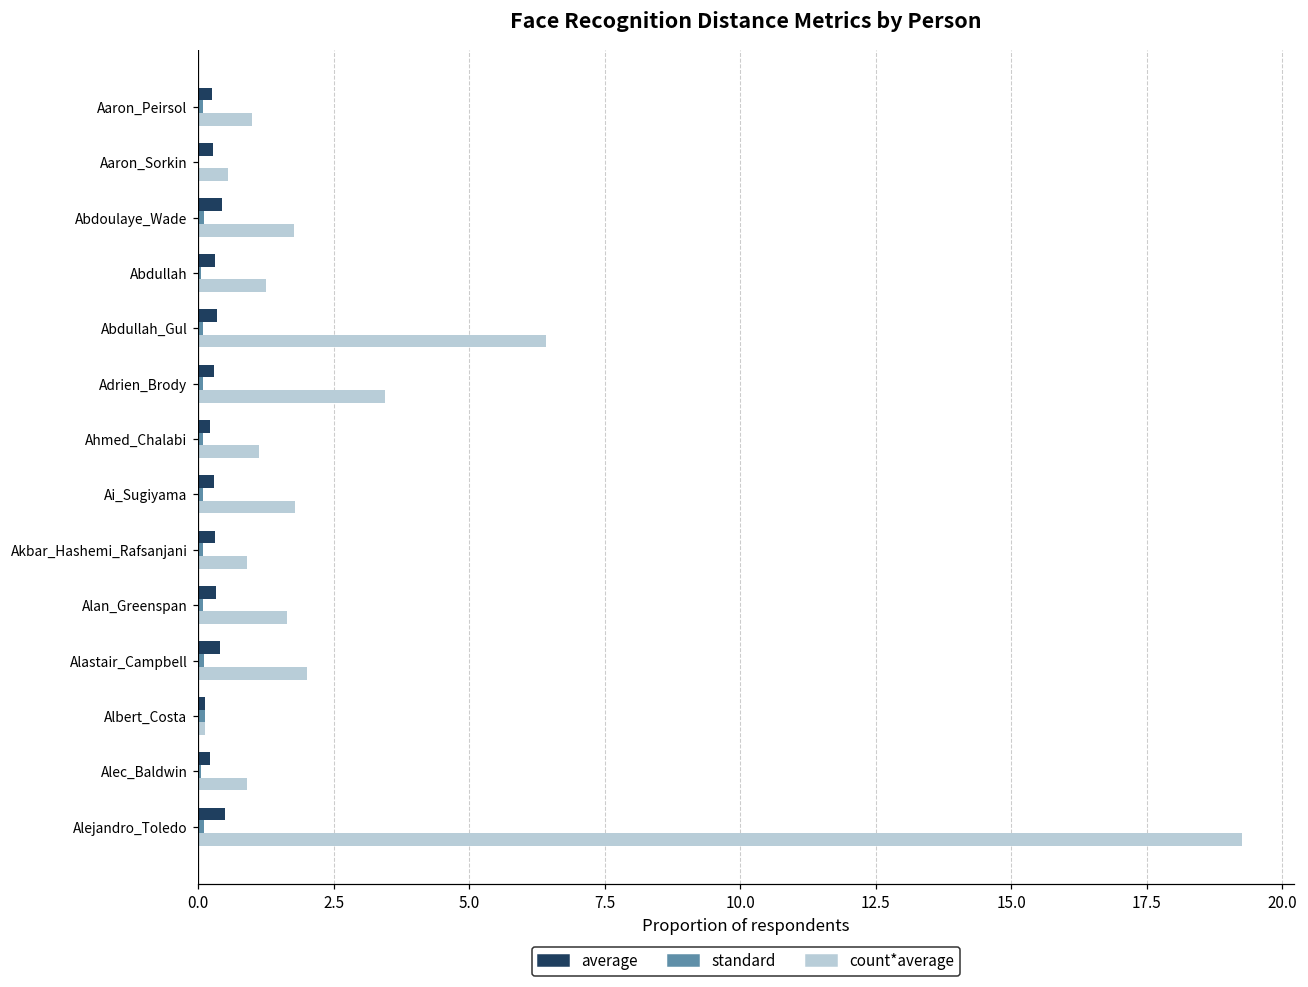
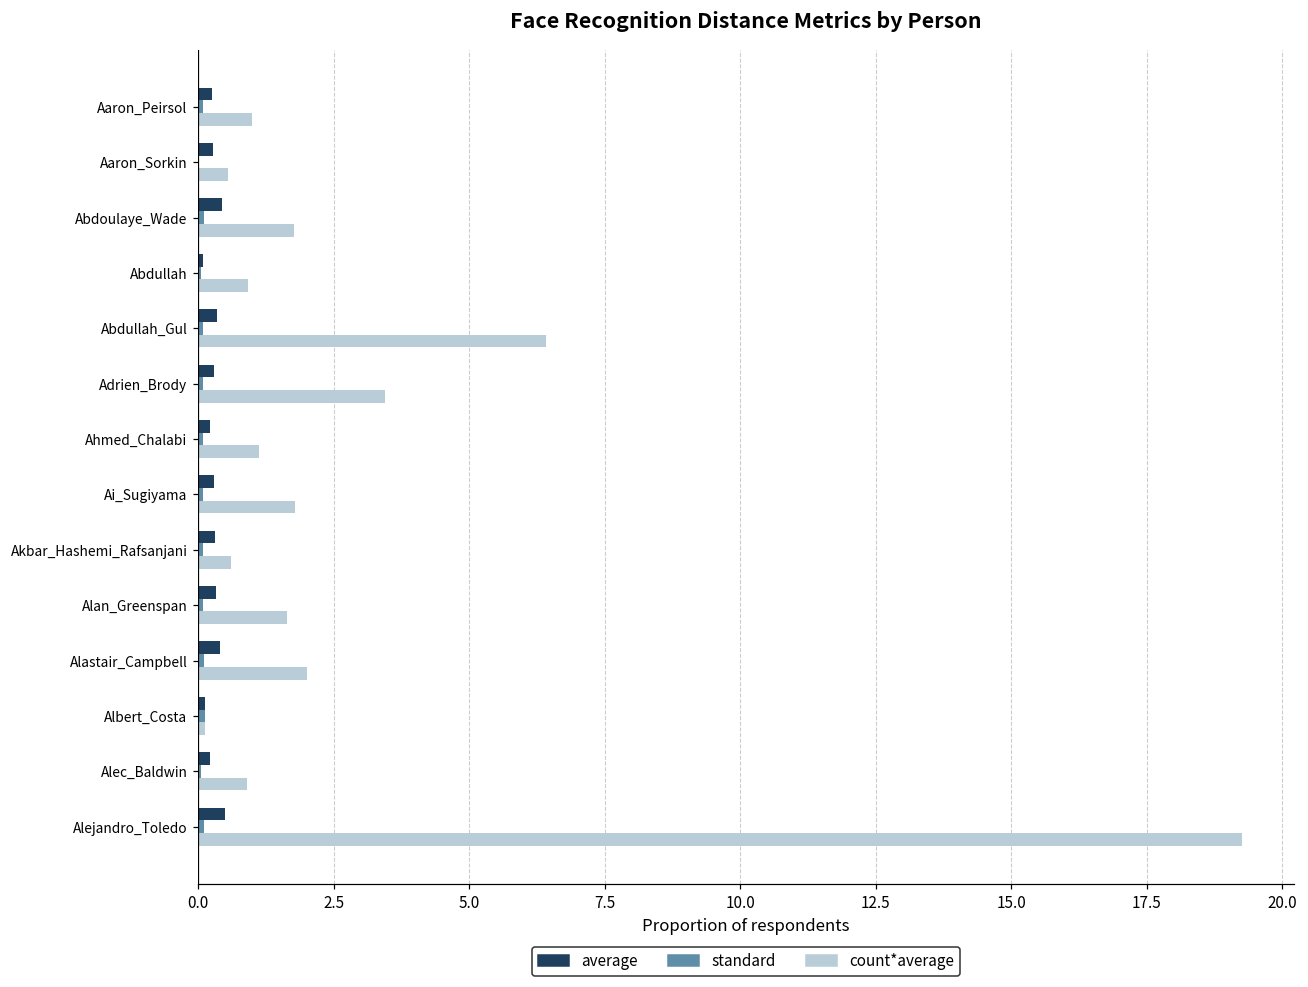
average, Abdullah: 0.3 -> 0.1
count*average, Abdullah: 1.3 -> 0.9
count*average, Akbar_Hashemi_Rafsanjani: 0.9 -> 0.6
